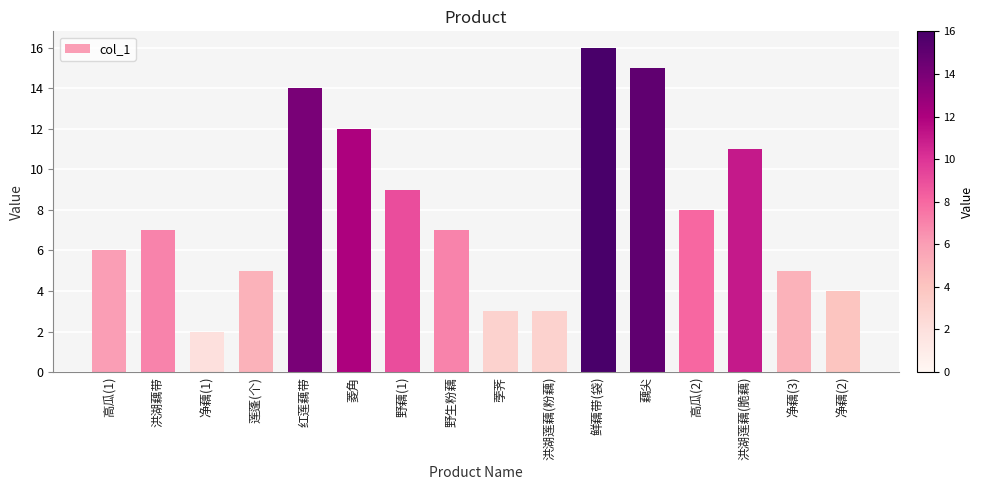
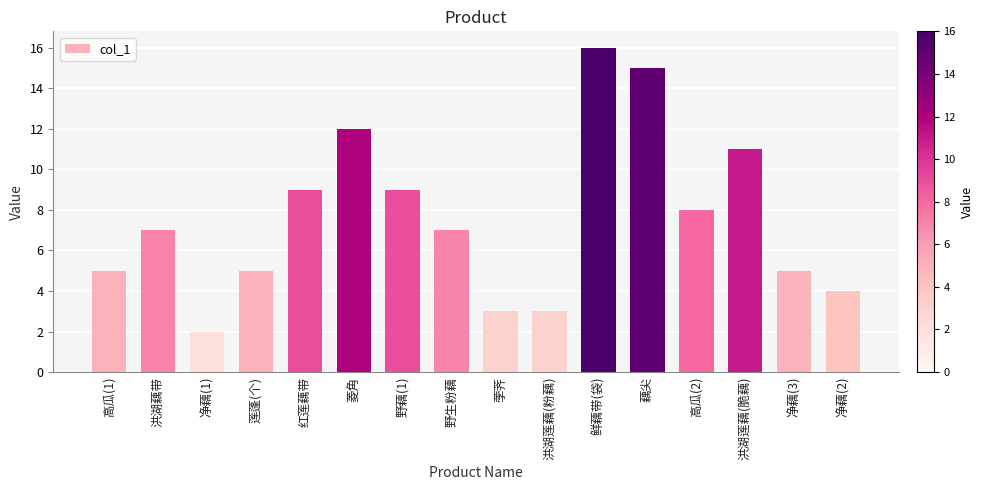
高瓜(1): 6 -> 5
红莲藕带: 14 -> 9
